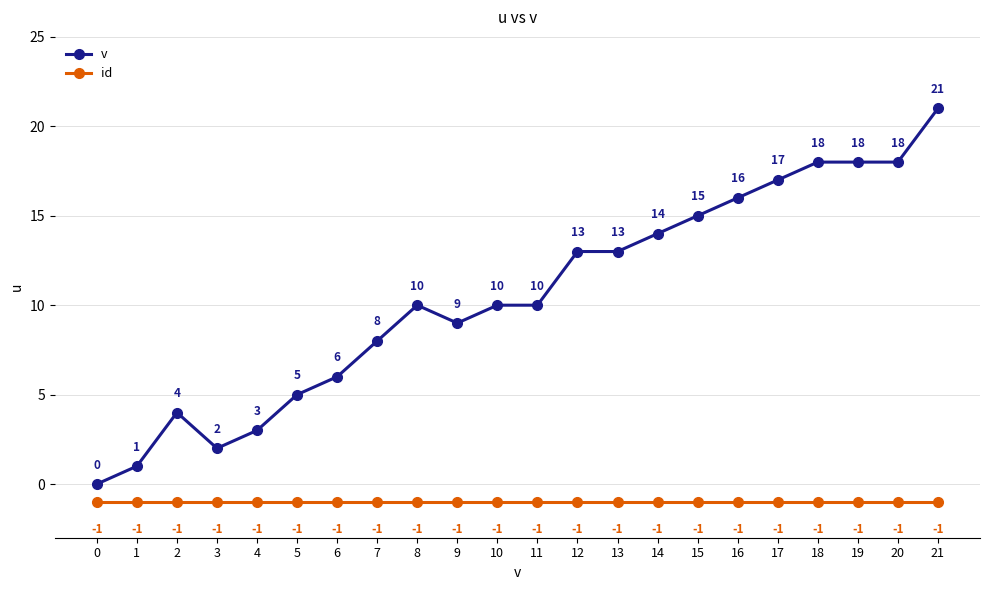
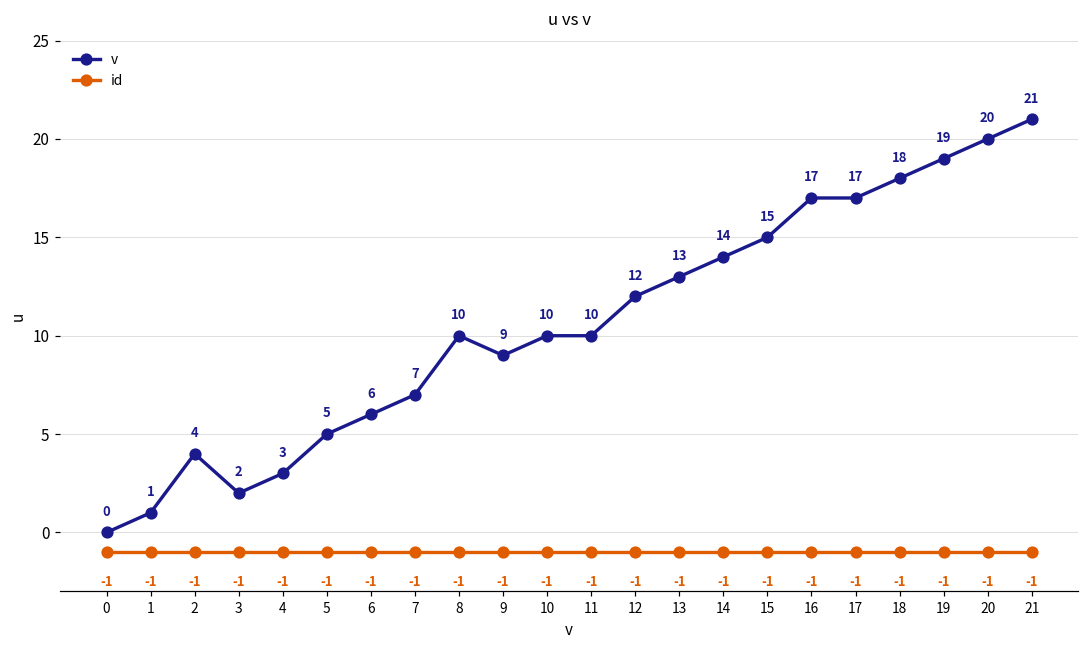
v, 7: 8 -> 7
v, 12: 13 -> 12
v, 16: 16 -> 17
v, 19: 18 -> 19
v, 20: 18 -> 20
